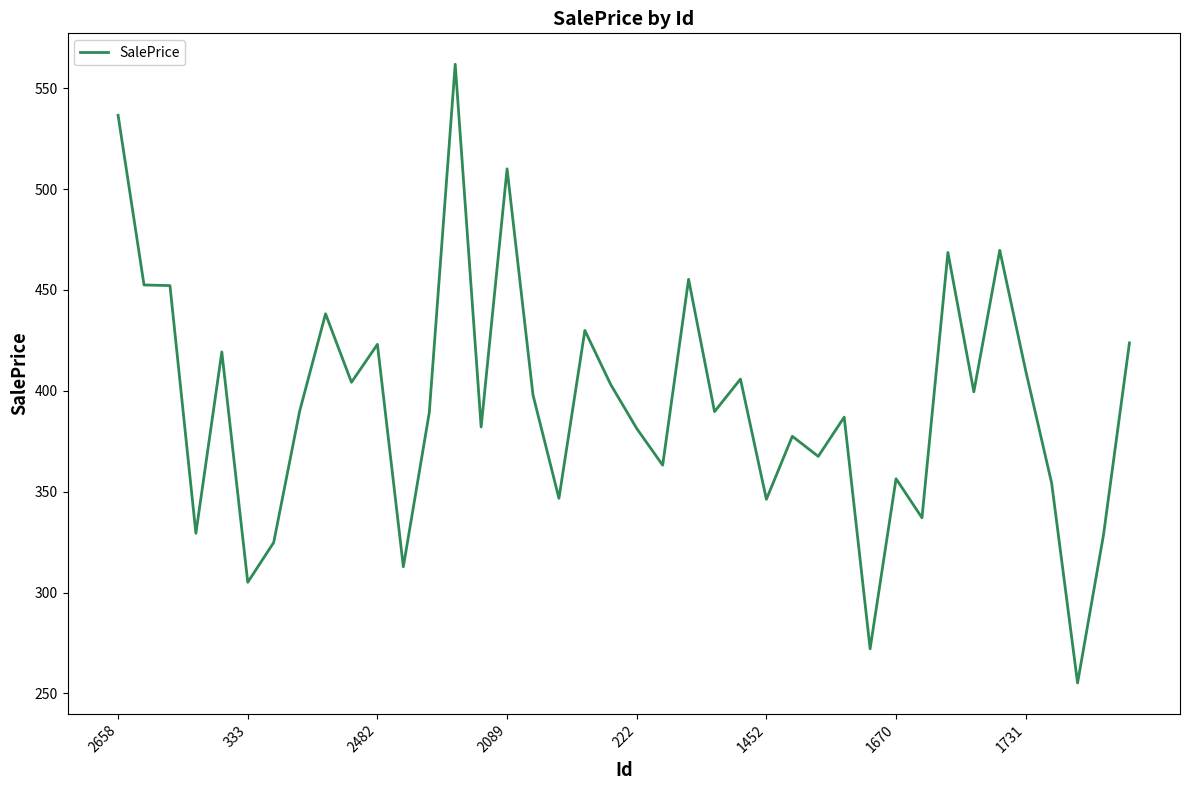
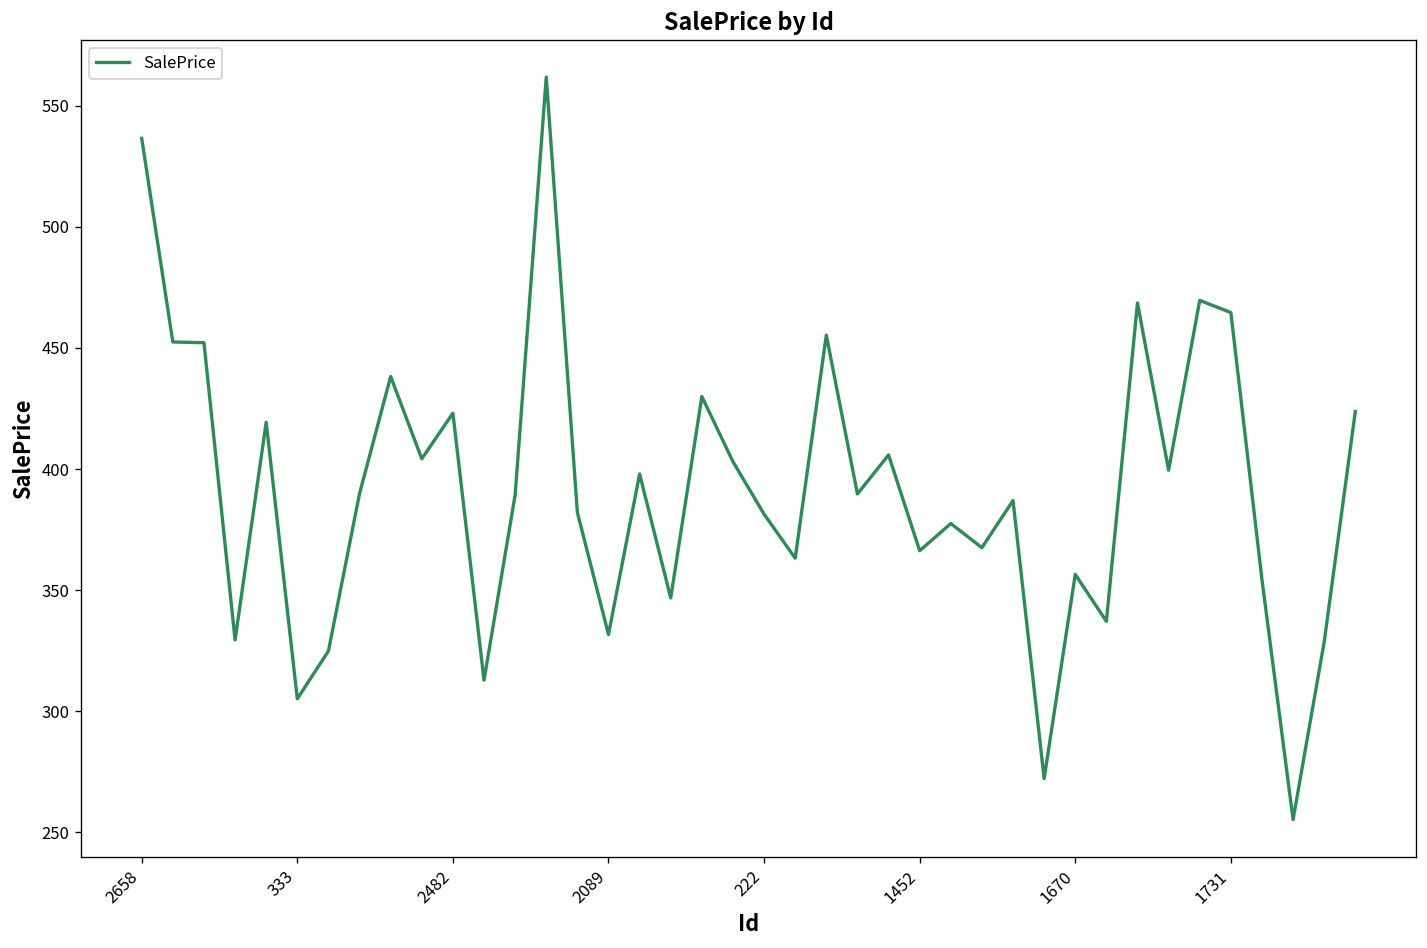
2089: 510 -> 332
1452: 346 -> 366
1731: 410 -> 465
